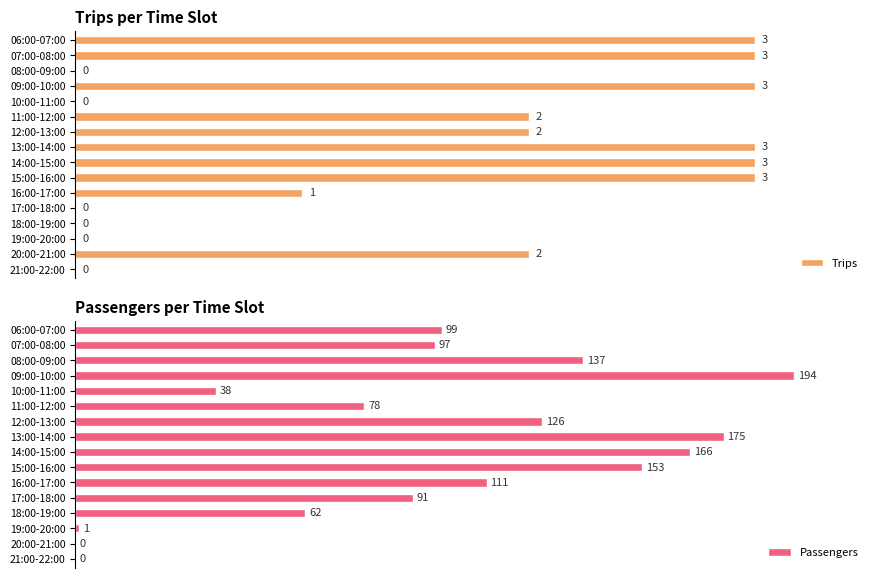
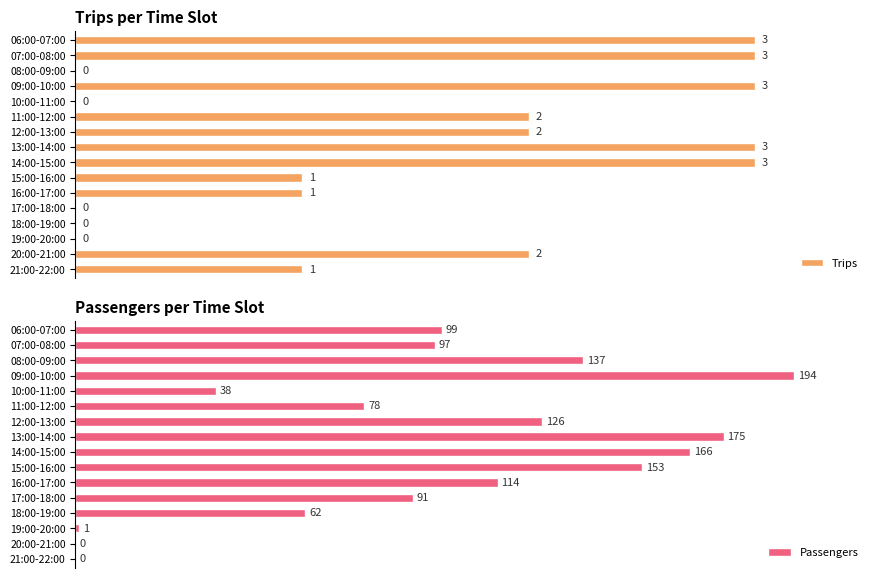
Trips per Time Slot, 15:00-16:00: 3 -> 1
Trips per Time Slot, 21:00-22:00: 0 -> 1
Passengers per Time Slot, 16:00-17:00: 111 -> 114
